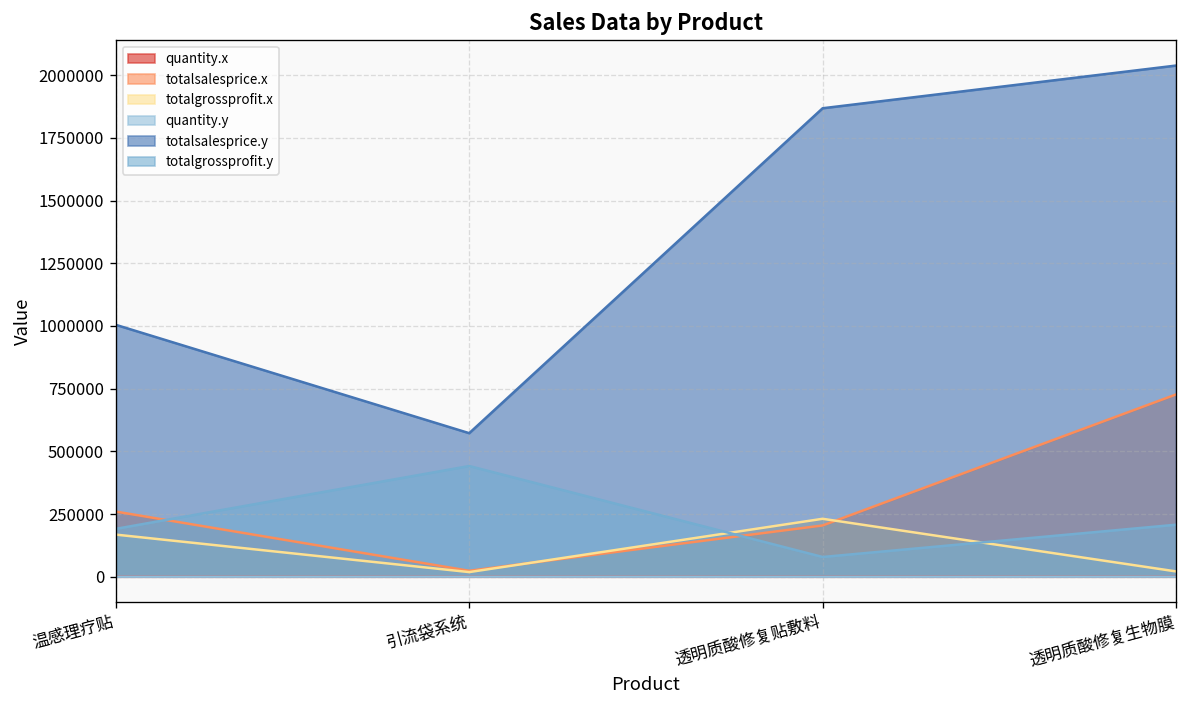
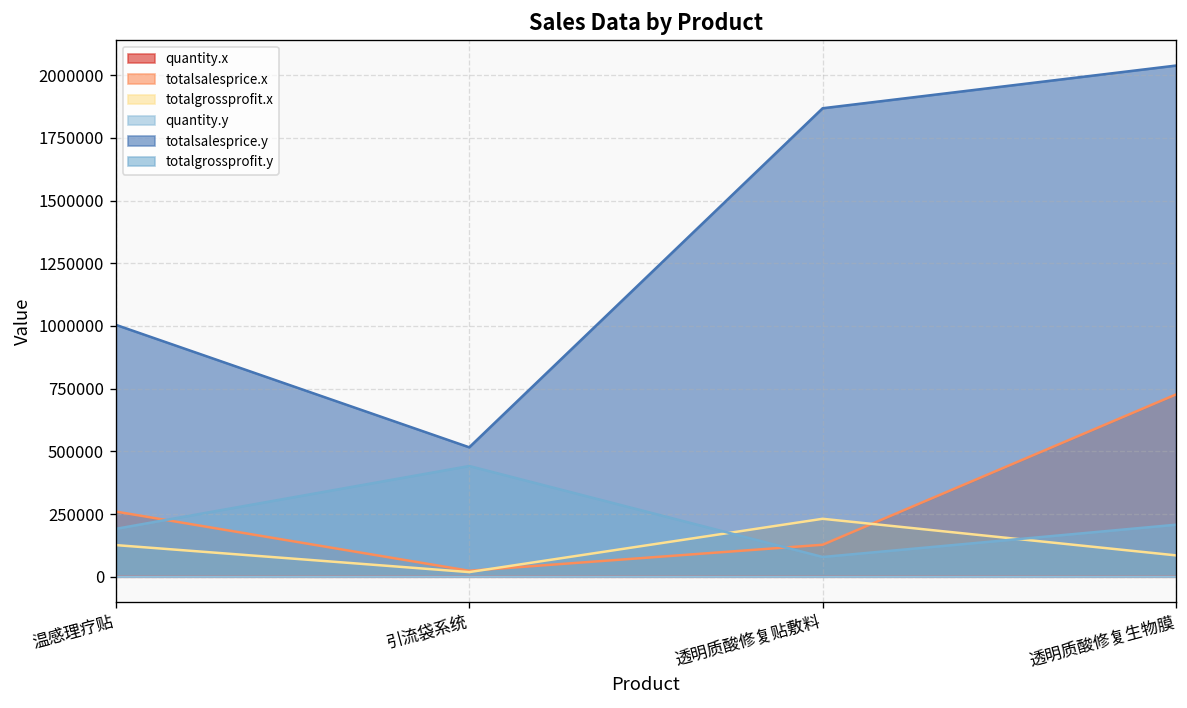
totalgrossprofit.x, 温感理疗贴: 170000 -> 130000
totalsalesprice.y, 引流袋系统: 570000 -> 520000
totalsalesprice.x, 透明质酸修复贴敷料: 200000 -> 130000
totalgrossprofit.x, 透明质酸修复生物膜: 20000 -> 90000
